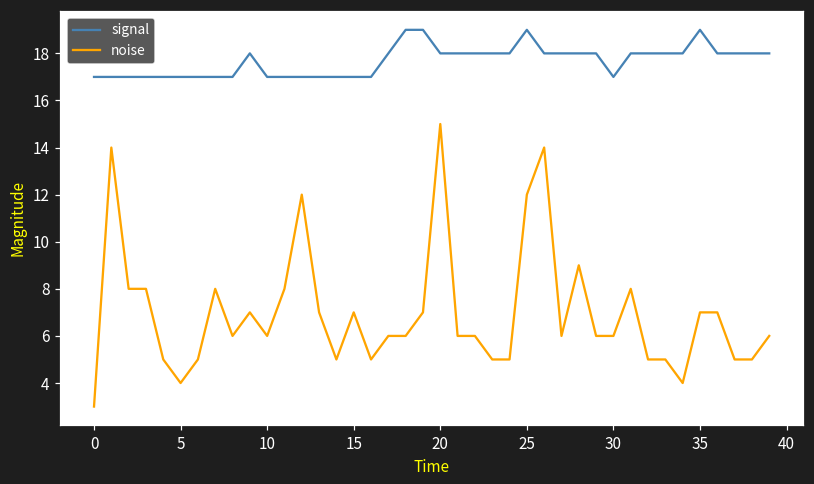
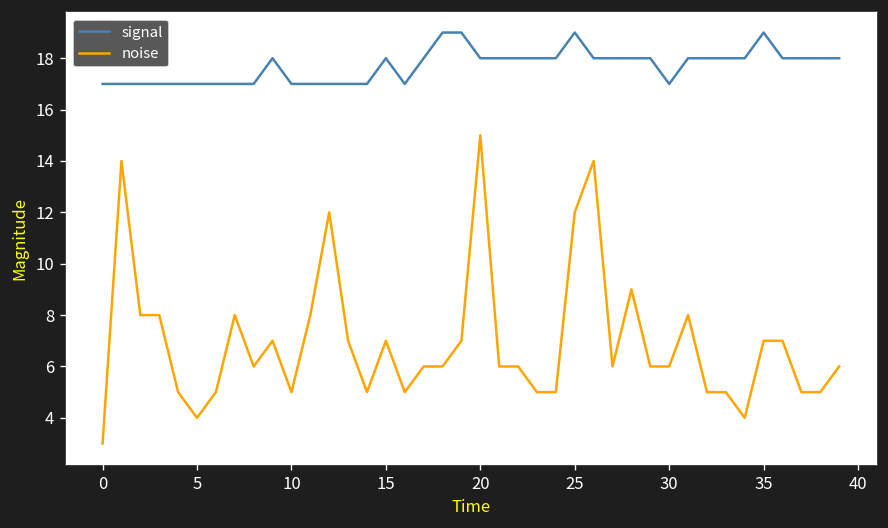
noise, 10: 6 -> 5
signal, 15: 17 -> 18
